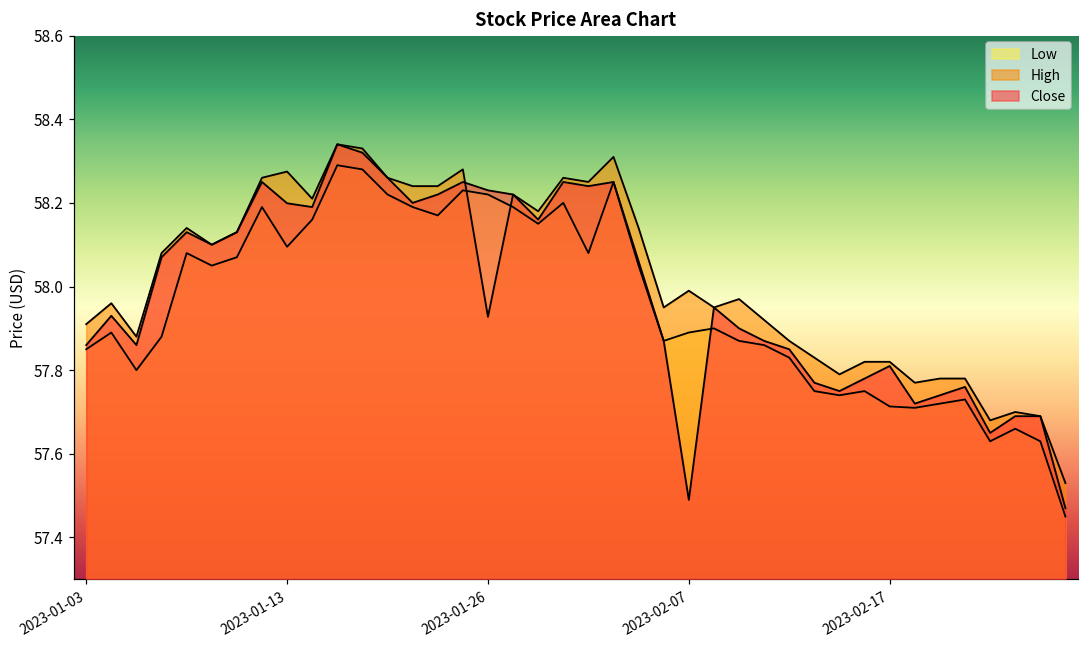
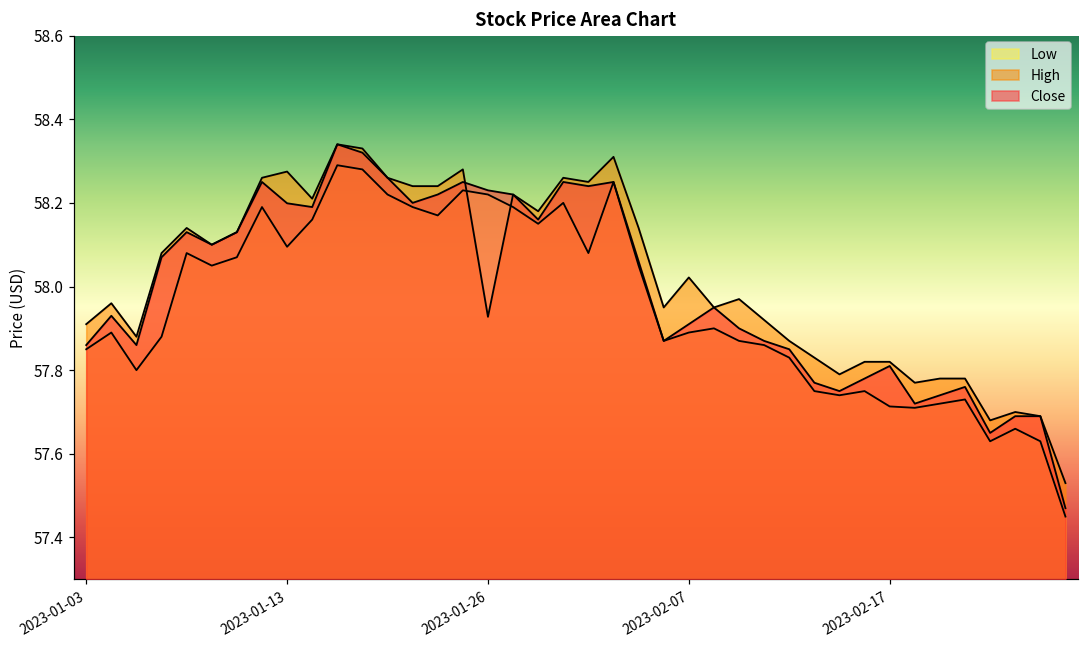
High, 2023-02-07: 57.99 -> 58.02
Close, 2023-02-07: 57.49 -> 57.91
